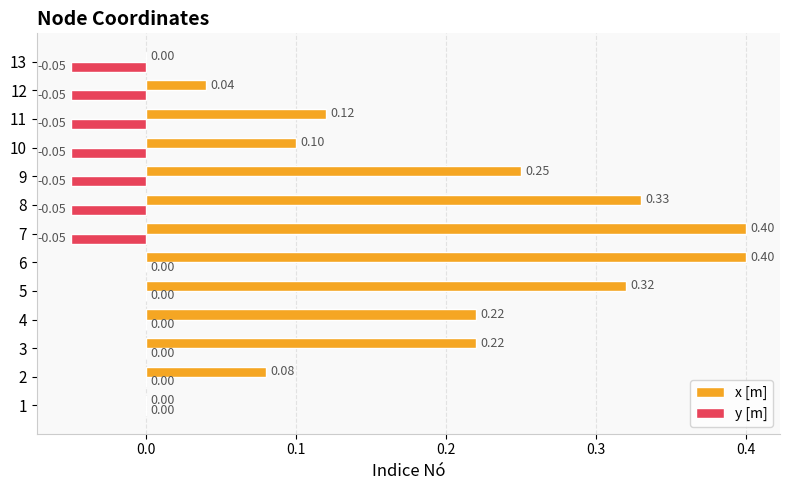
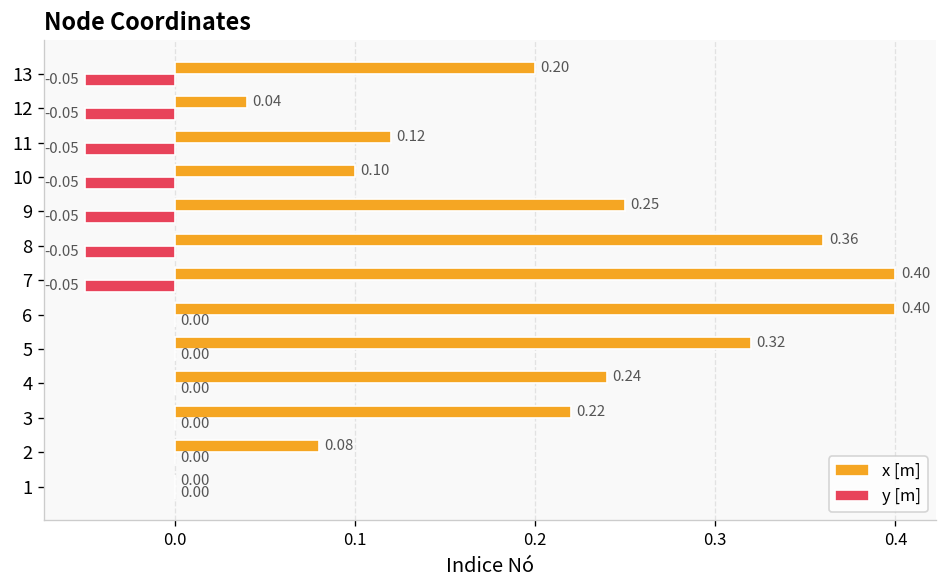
x [m], 13: 0.00 -> 0.20
x [m], 8: 0.33 -> 0.36
x [m], 4: 0.22 -> 0.24
